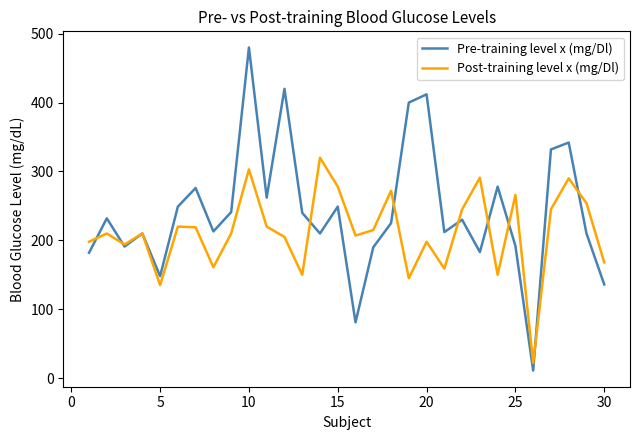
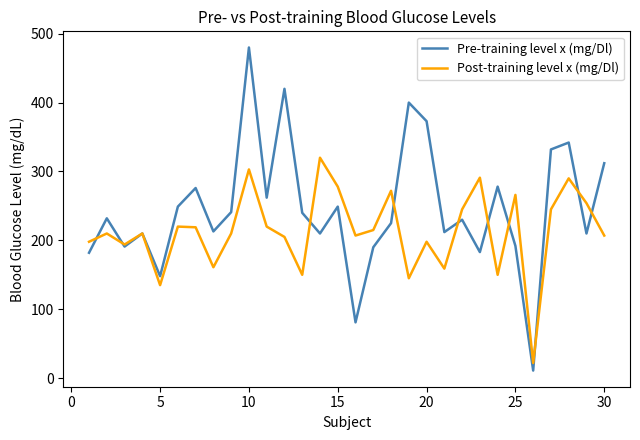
Pre-training level x (mg/Dl), 20: 410 -> 370
Pre-training level x (mg/Dl), 30: 140 -> 310
Post-training level x (mg/Dl), 30: 170 -> 210
